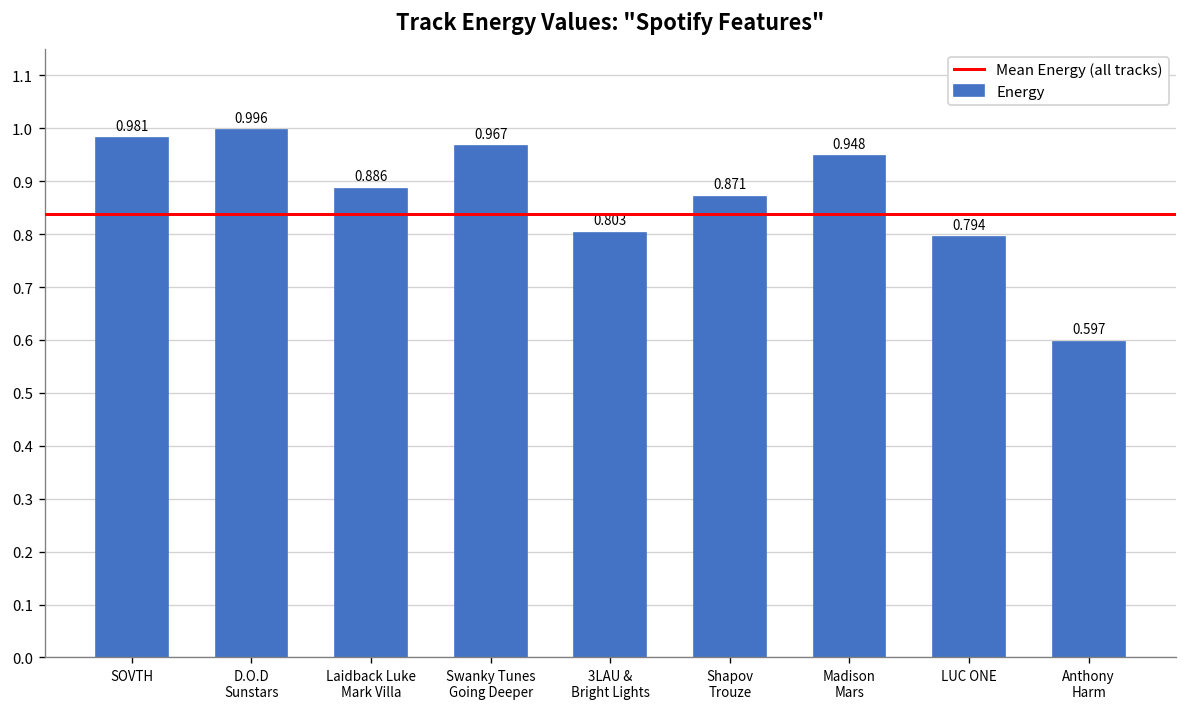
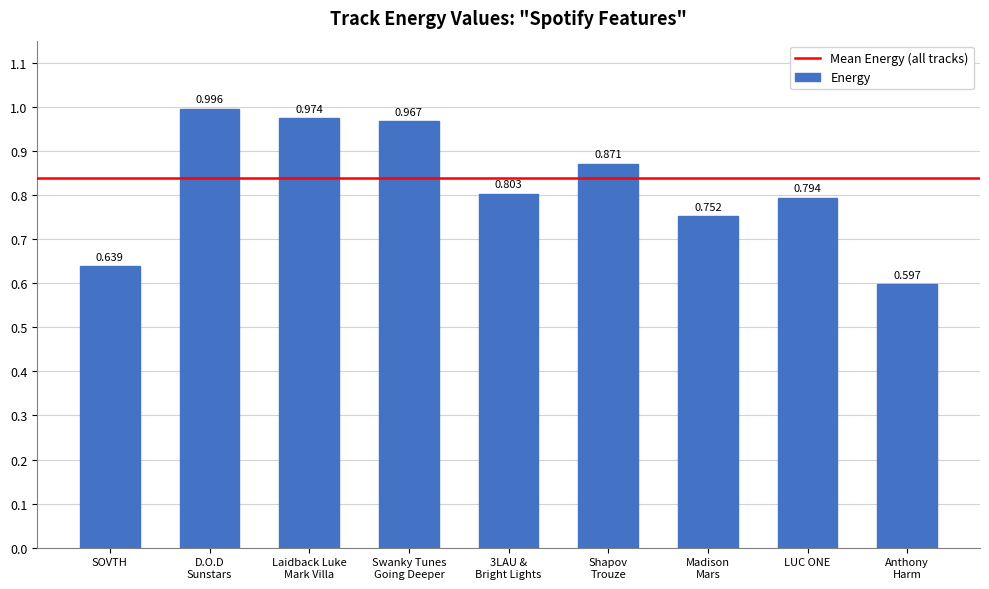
SOVTH: 0.981 -> 0.639
Laidback Luke Mark Villa: 0.886 -> 0.974
Madison Mars: 0.948 -> 0.752
